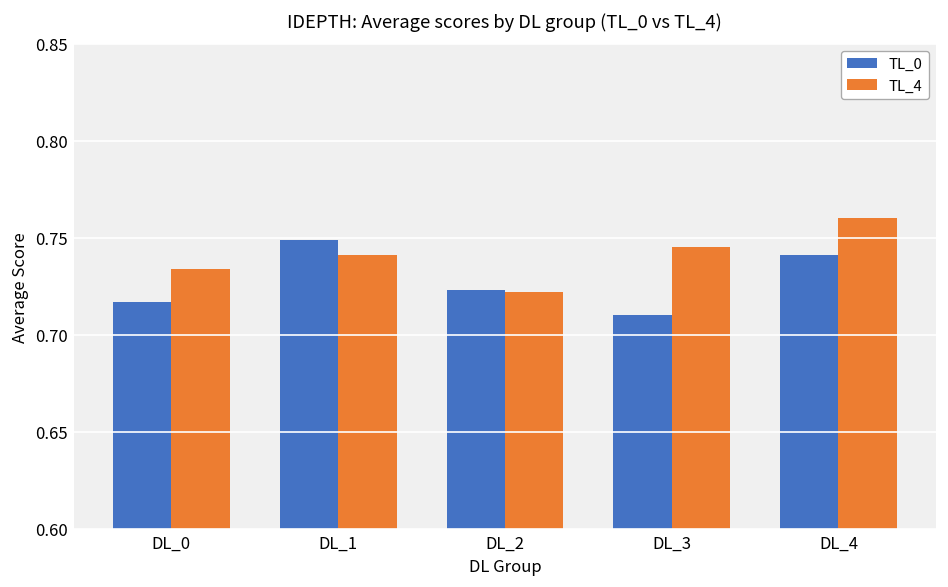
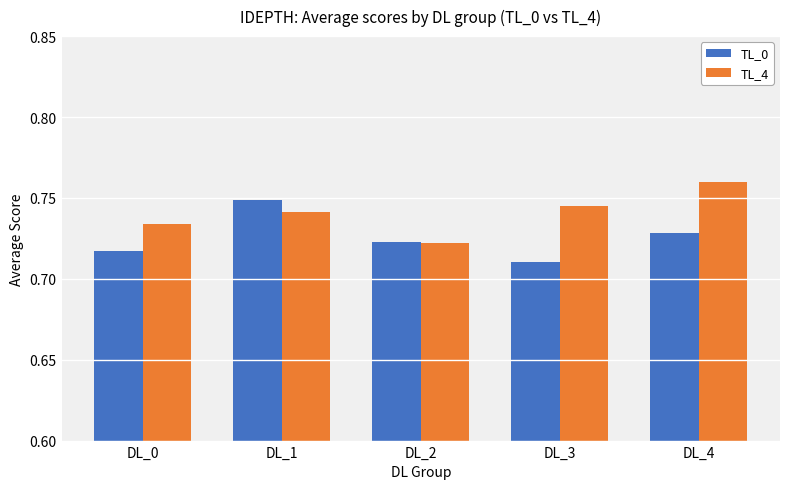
TL_0, DL_4: 0.741 -> 0.728
